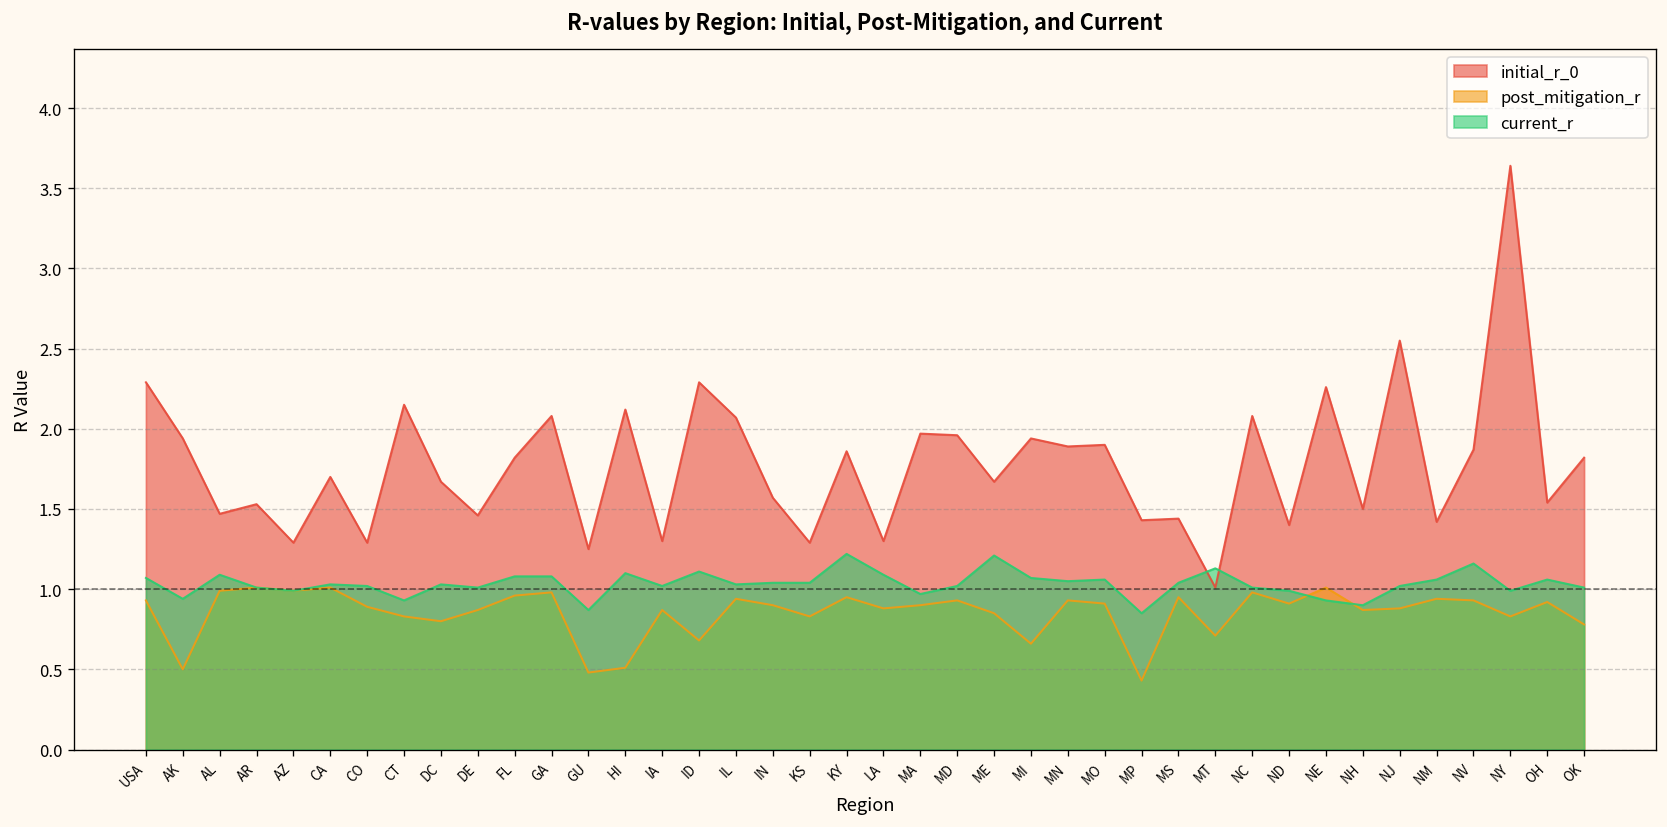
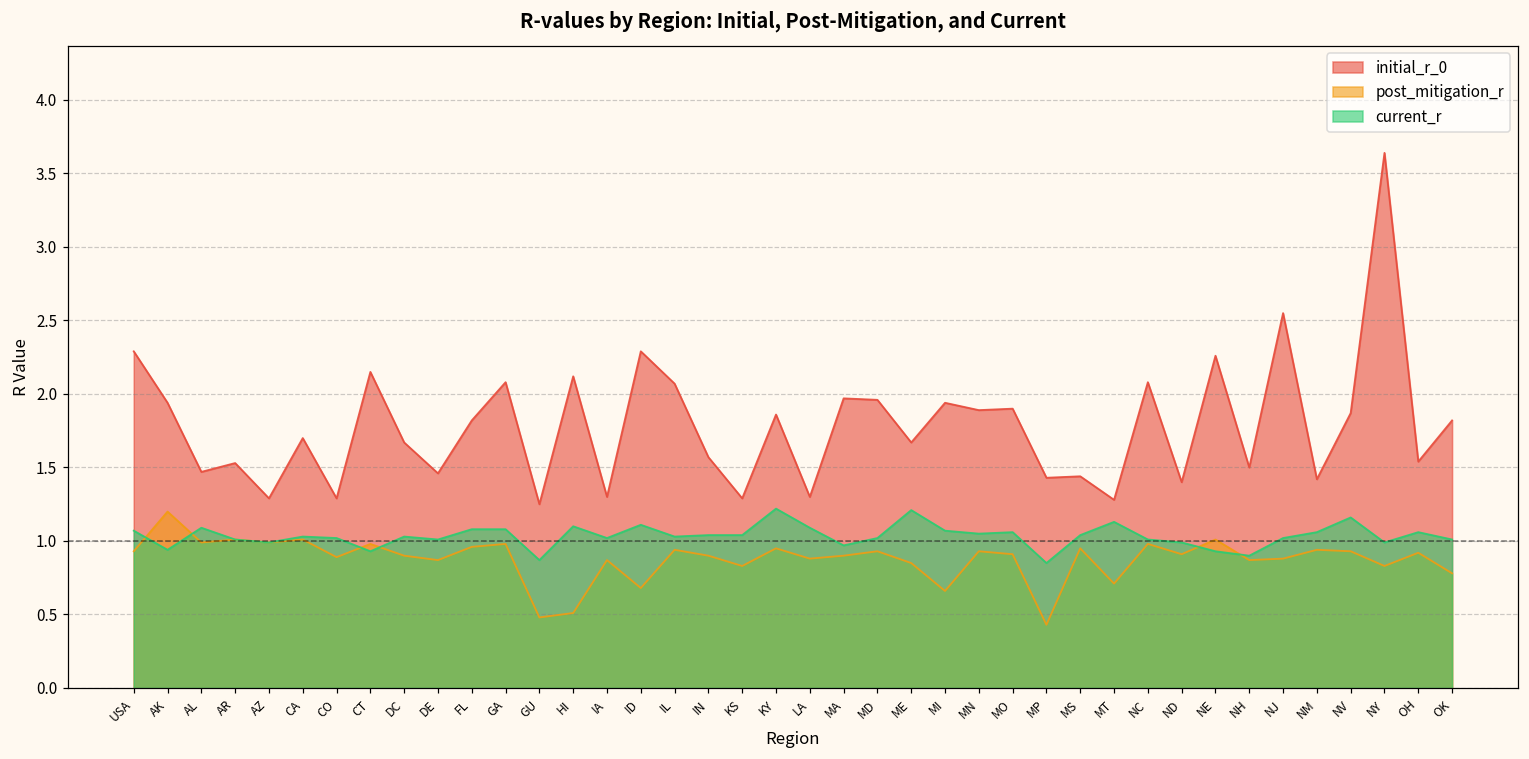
post_mitigation_r, AK: 0.5 -> 1.2
post_mitigation_r, CT: 0.83 -> 0.98
post_mitigation_r, DC: 0.8 -> 0.9
initial_r_0, MT: 1.01 -> 1.28
